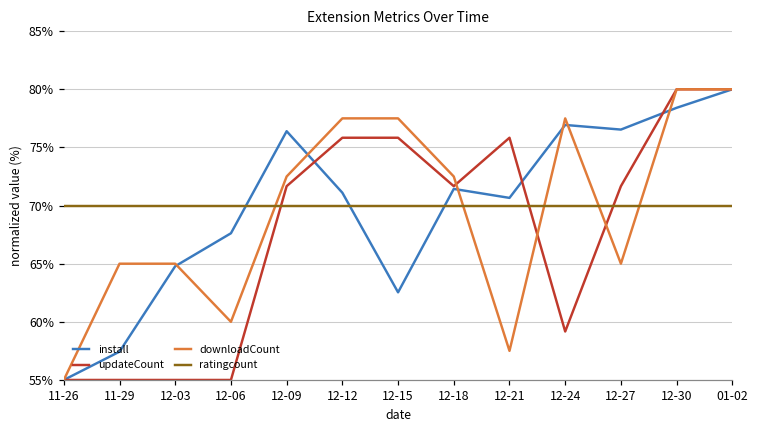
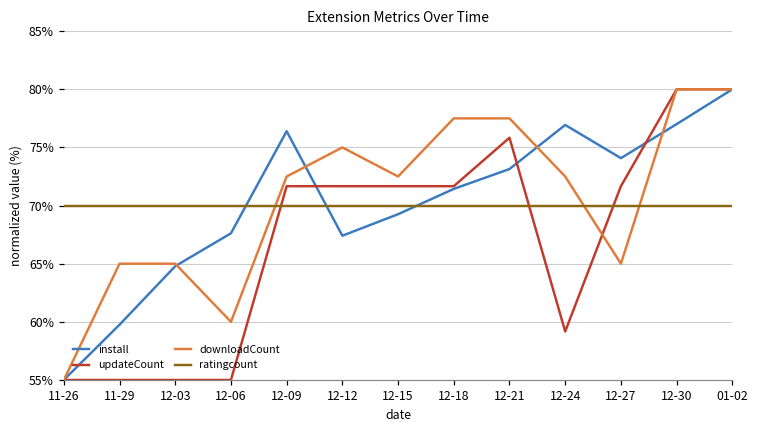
install, 11-29: 57.4% -> 59.8%
install, 12-12: 71.1% -> 67.4%
updateCount, 12-12: 75.8% -> 71.7%
downloadCount, 12-12: 77.5% -> 75.0%
install, 12-15: 62.5% -> 69.3%
updateCount, 12-15: 75.8% -> 71.7%
downloadCount, 12-15: 77.5% -> 72.5%
downloadCount, 12-18: 72.5% -> 77.5%
install, 12-21: 70.7% -> 73.1%
downloadCount, 12-21: 57.5% -> 77.5%
downloadCount, 12-24: 77.5% -> 72.5%
install, 12-27: 76.5% -> 74.1%
install, 12-30: 78.4% -> 77.0%
